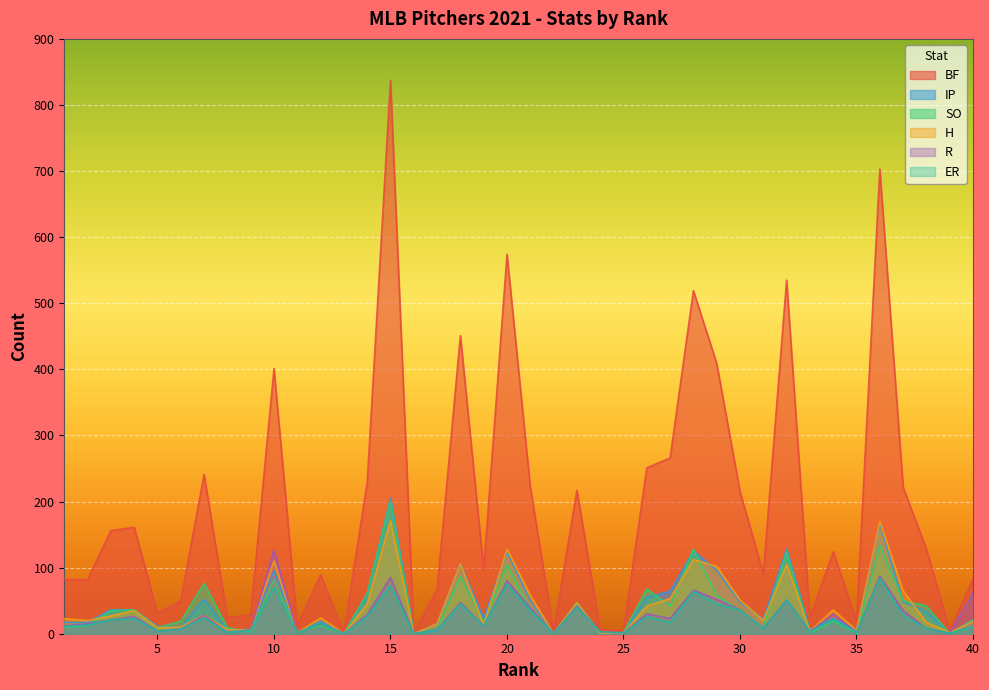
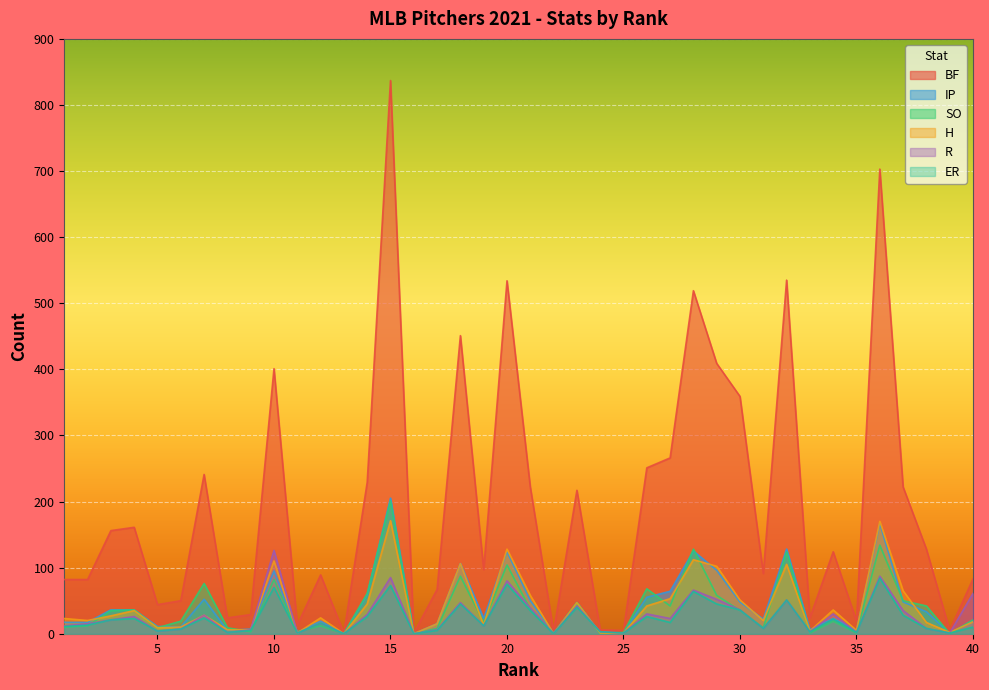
BF, 5: 30 -> 40
BF, 20: 570 -> 530
BF, 30: 220 -> 360
